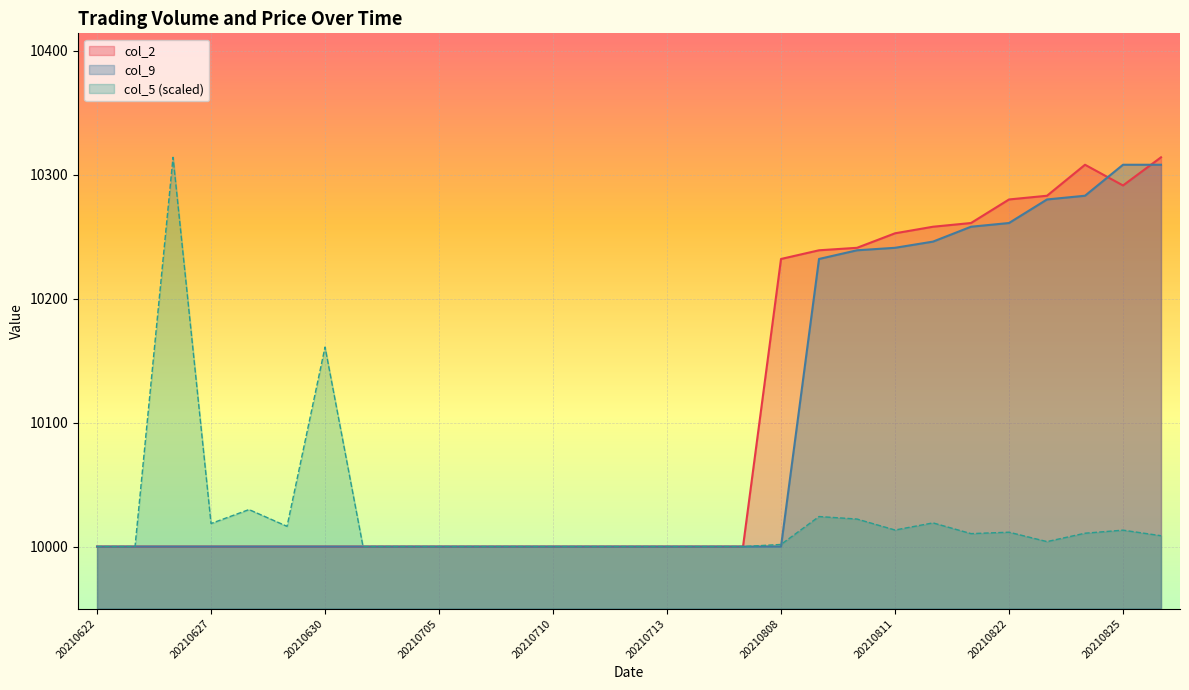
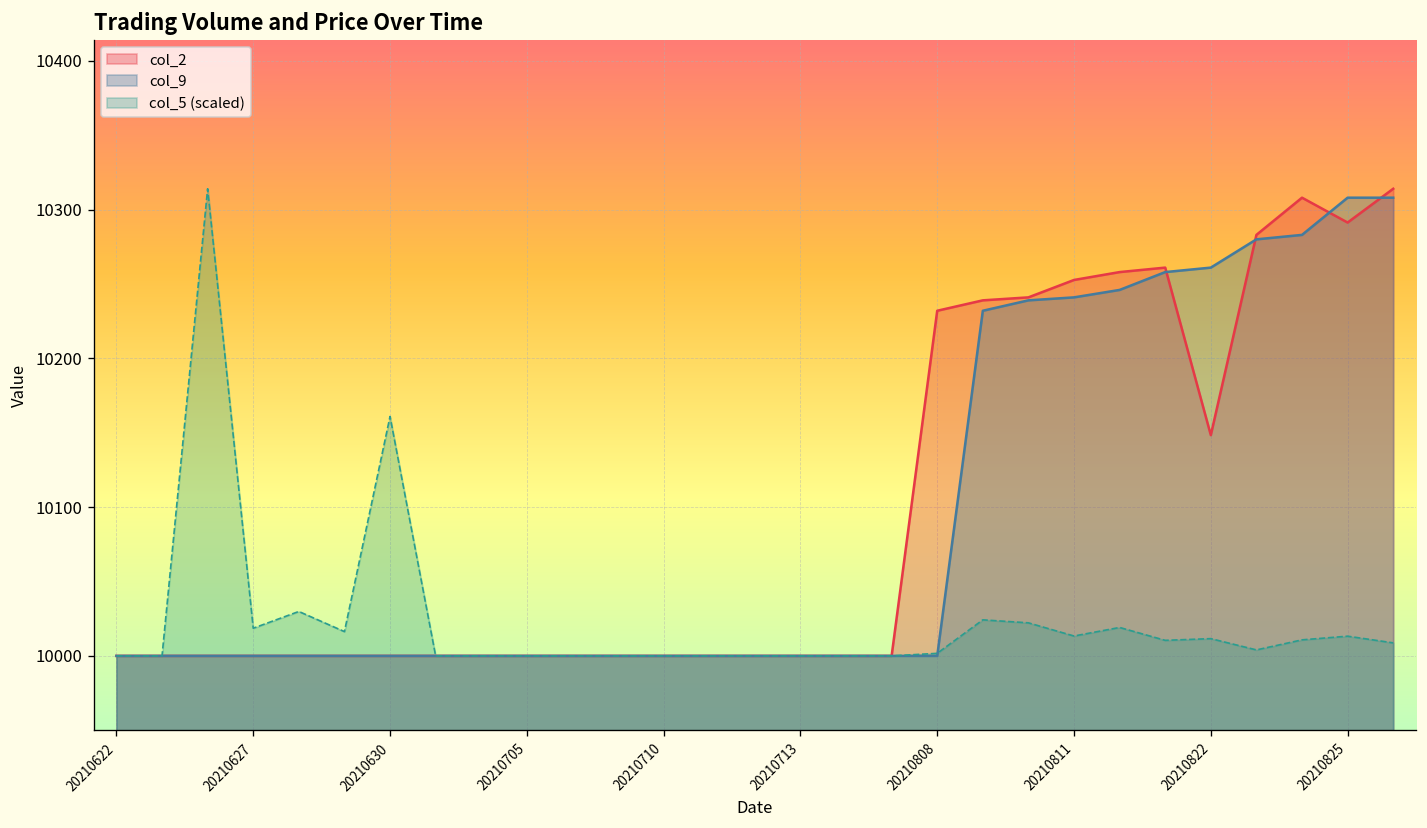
col_2, 20210822: 10280 -> 10148
